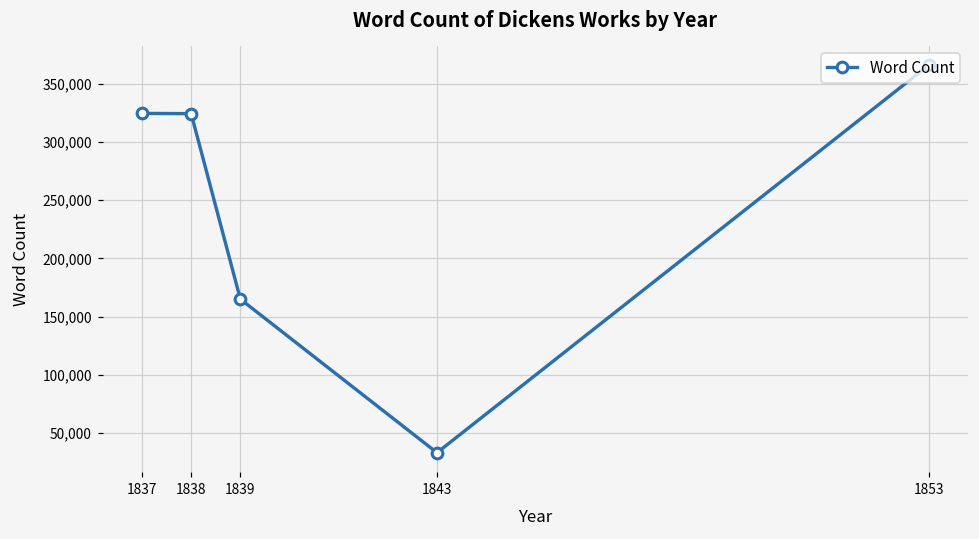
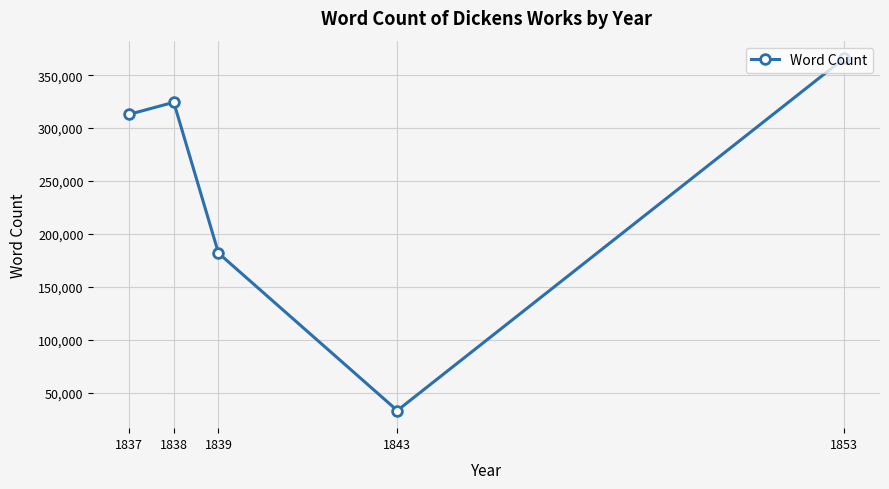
1837: 325,000 -> 313,000
1839: 165,000 -> 182,000
